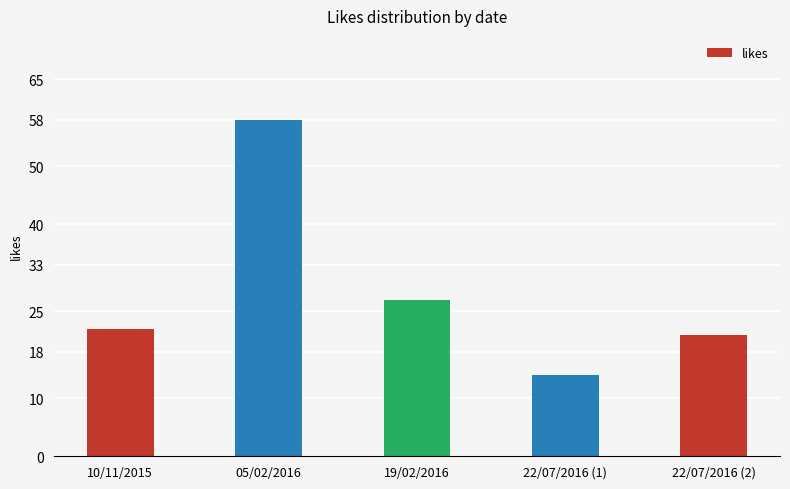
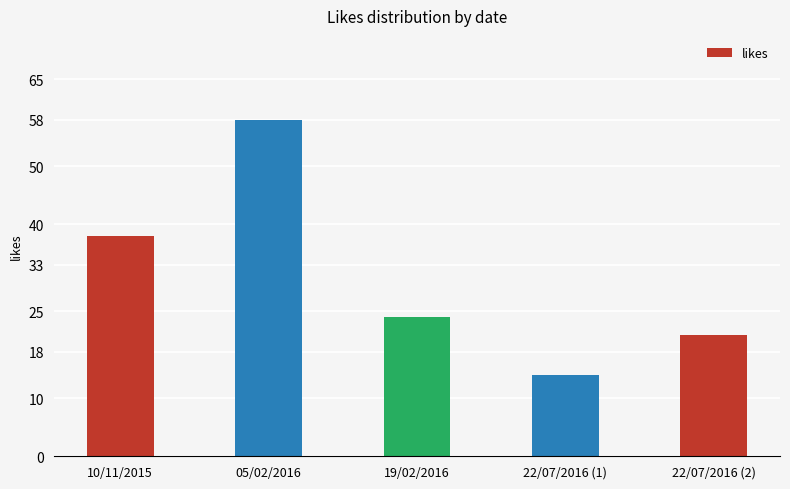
10/11/2015: 22 -> 38
19/02/2016: 27 -> 24
